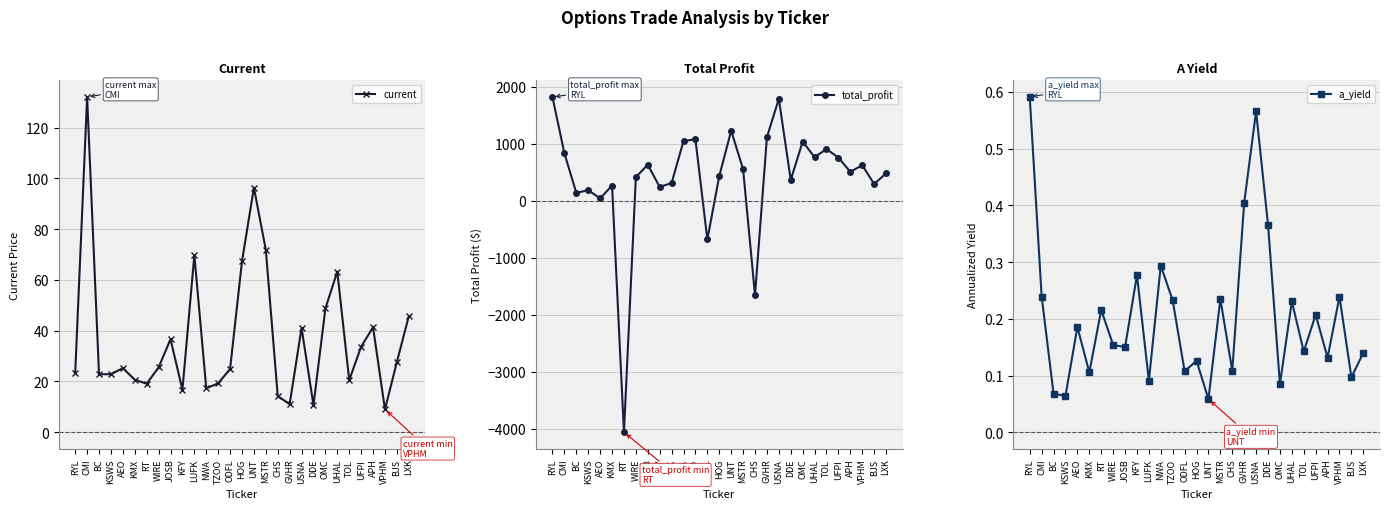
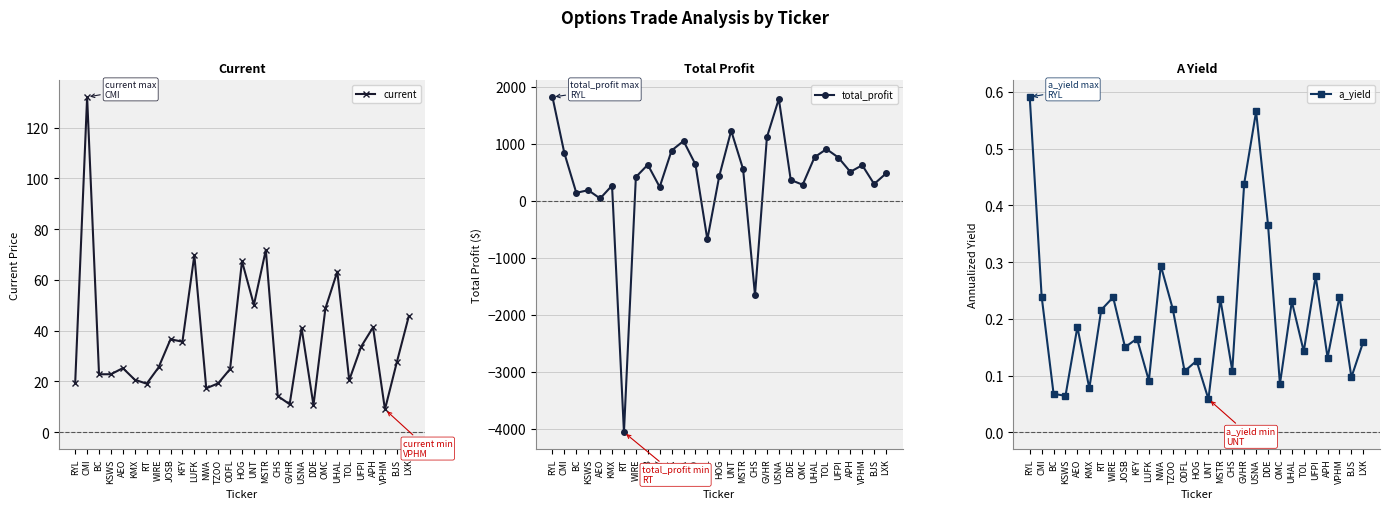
Current, RYL: 23 -> 20
Current, KFY: 17 -> 36
Current, UNT: 96 -> 50
Total Profit, LUFK: 300 -> 900
Total Profit, TZOO: 1100 -> 600
Total Profit, OMC: 1000 -> 300
A Yield, KMX: 0.11 -> 0.08
A Yield, WIRE: 0.15 -> 0.24
A Yield, KFY: 0.28 -> 0.17
A Yield, TZOO: 0.23 -> 0.22
A Yield, GVHR: 0.40 -> 0.44
A Yield, UFPI: 0.21 -> 0.28
A Yield, LXK: 0.14 -> 0.16
